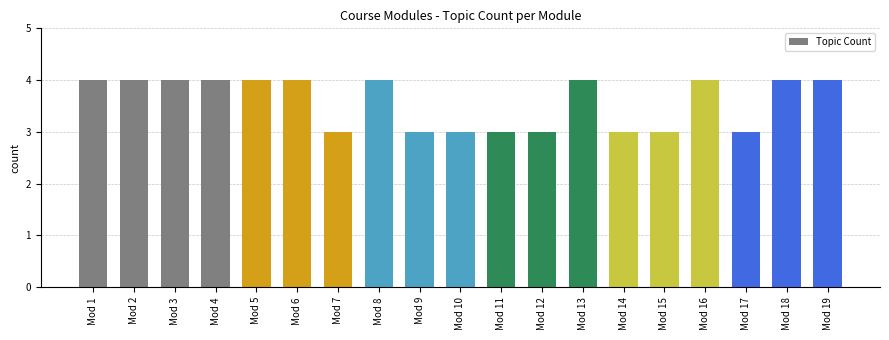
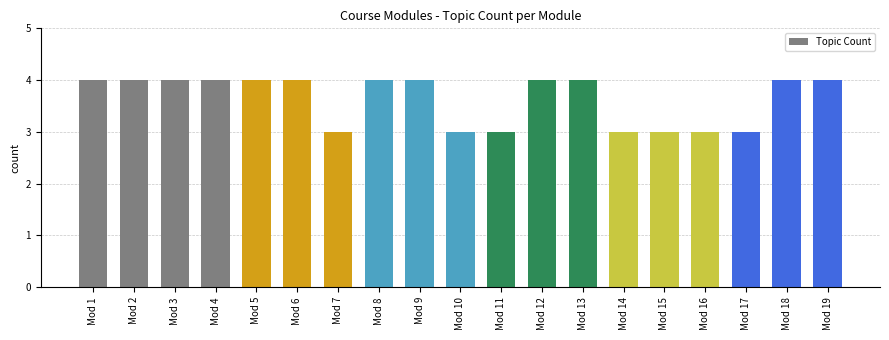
Mod 9: 3 -> 4
Mod 12: 3 -> 4
Mod 16: 4 -> 3
